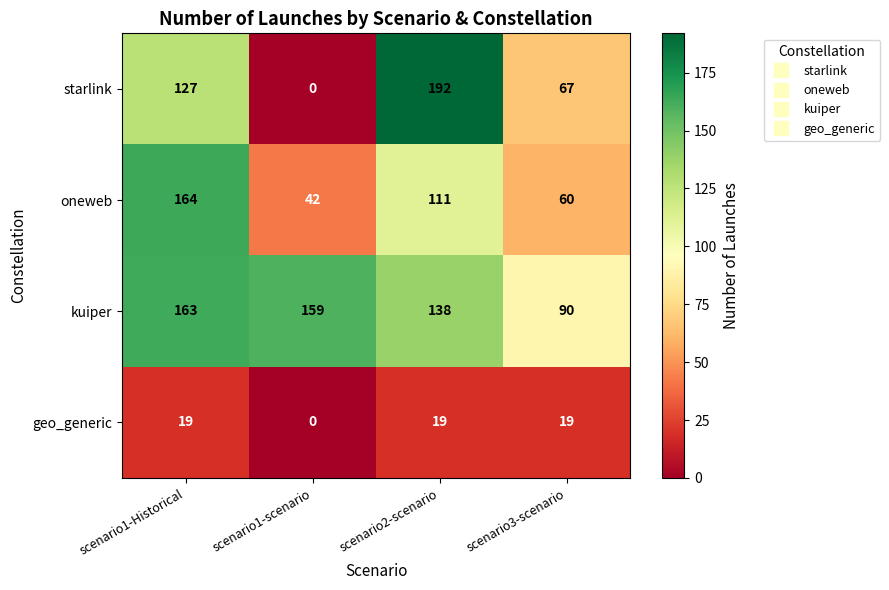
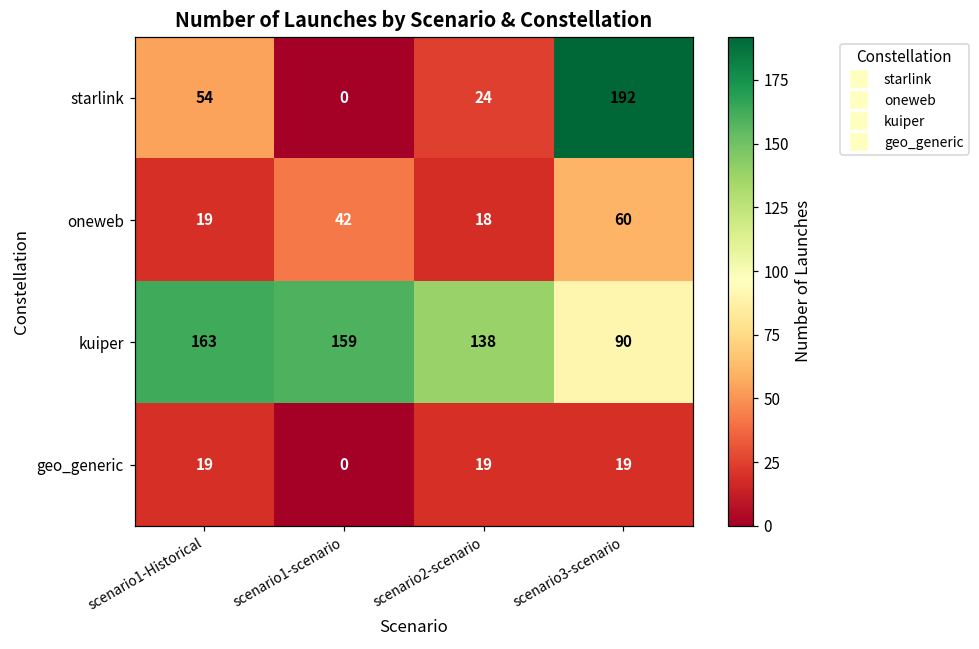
starlink, scenario1-Historical: 127 -> 54
starlink, scenario2-scenario: 192 -> 24
starlink, scenario3-scenario: 67 -> 192
oneweb, scenario1-Historical: 164 -> 19
oneweb, scenario2-scenario: 111 -> 18
